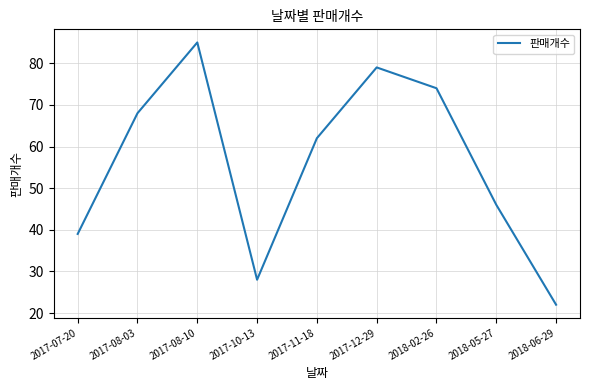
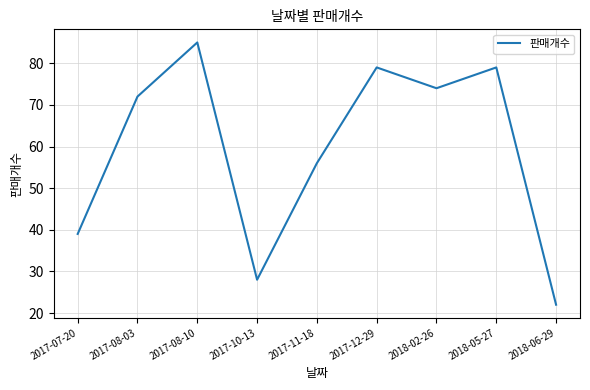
2017-08-03: 68 -> 72
2017-11-18: 62 -> 56
2018-05-27: 46 -> 79
